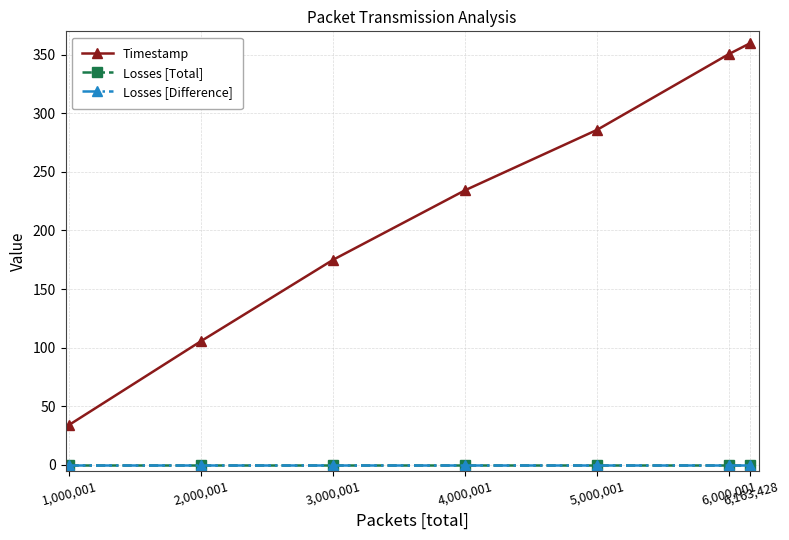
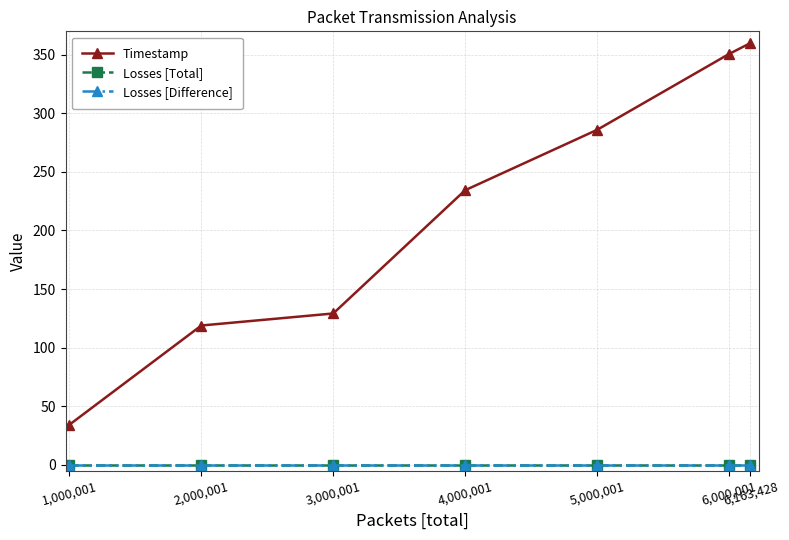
Timestamp, 2,000,001: 106 -> 119
Timestamp, 3,000,001: 175 -> 129
